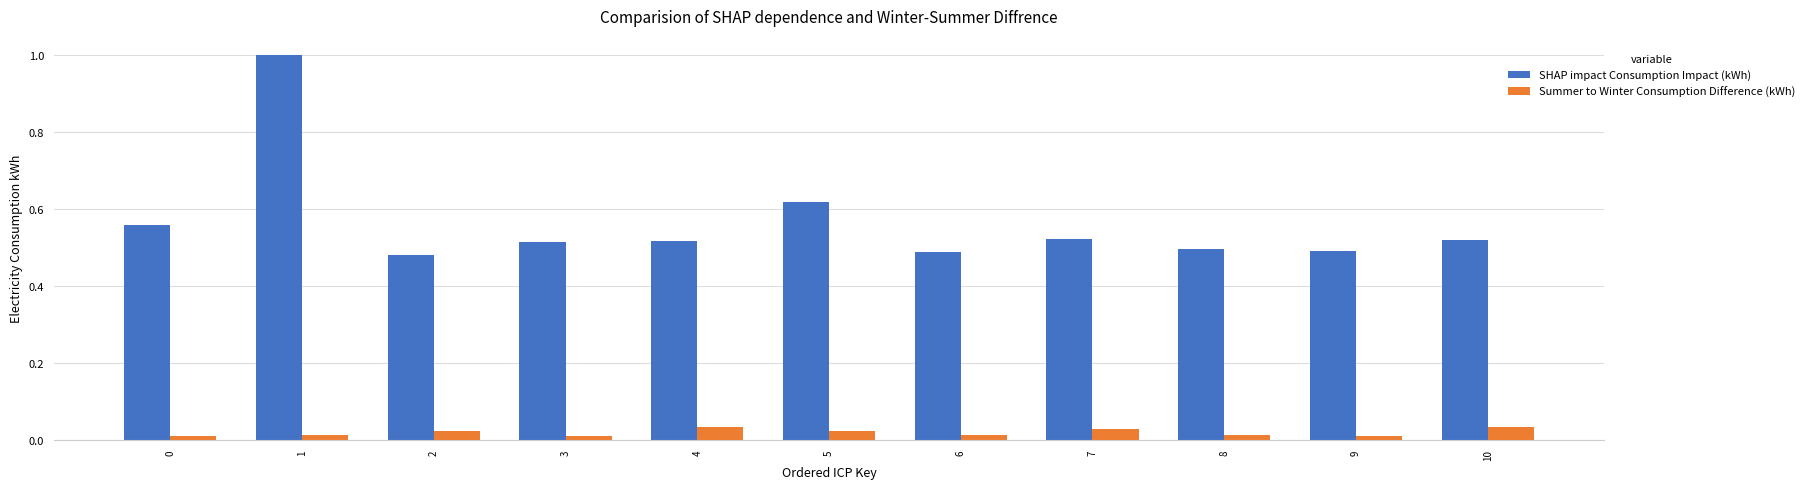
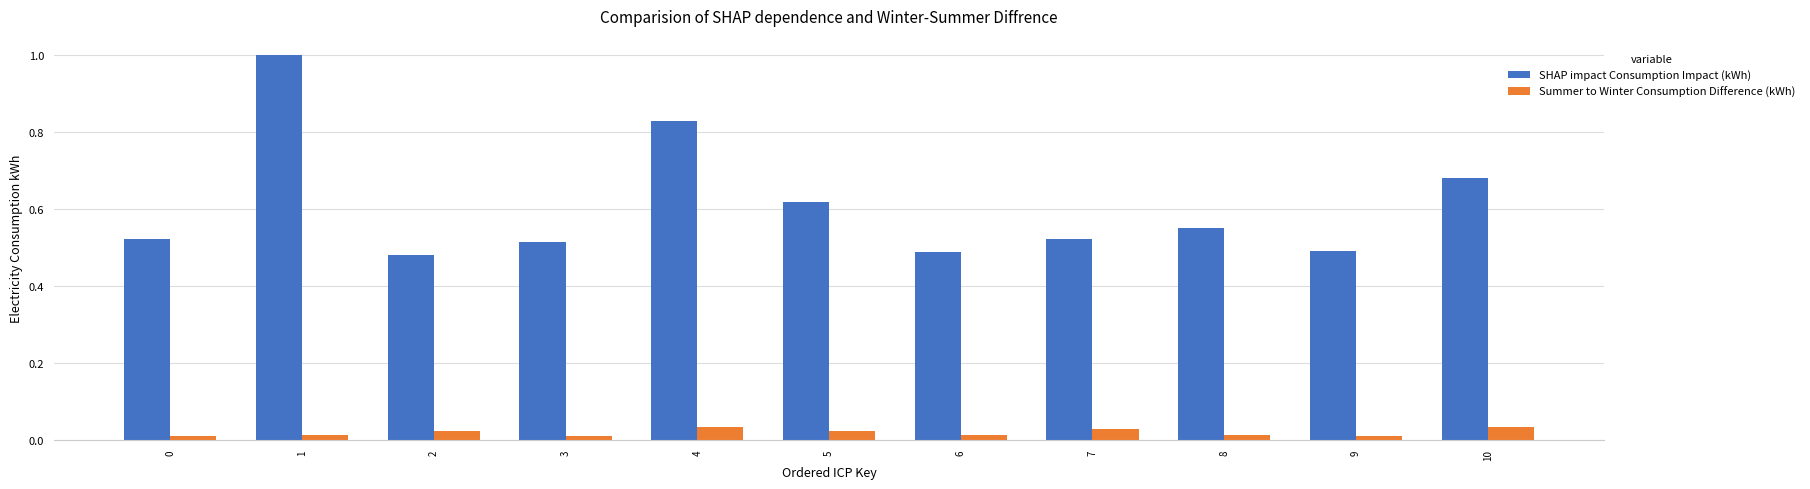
SHAP impact Consumption Impact (kWh), 0: 0.56 -> 0.52
SHAP impact Consumption Impact (kWh), 4: 0.52 -> 0.83
SHAP impact Consumption Impact (kWh), 8: 0.50 -> 0.55
SHAP impact Consumption Impact (kWh), 10: 0.52 -> 0.68
